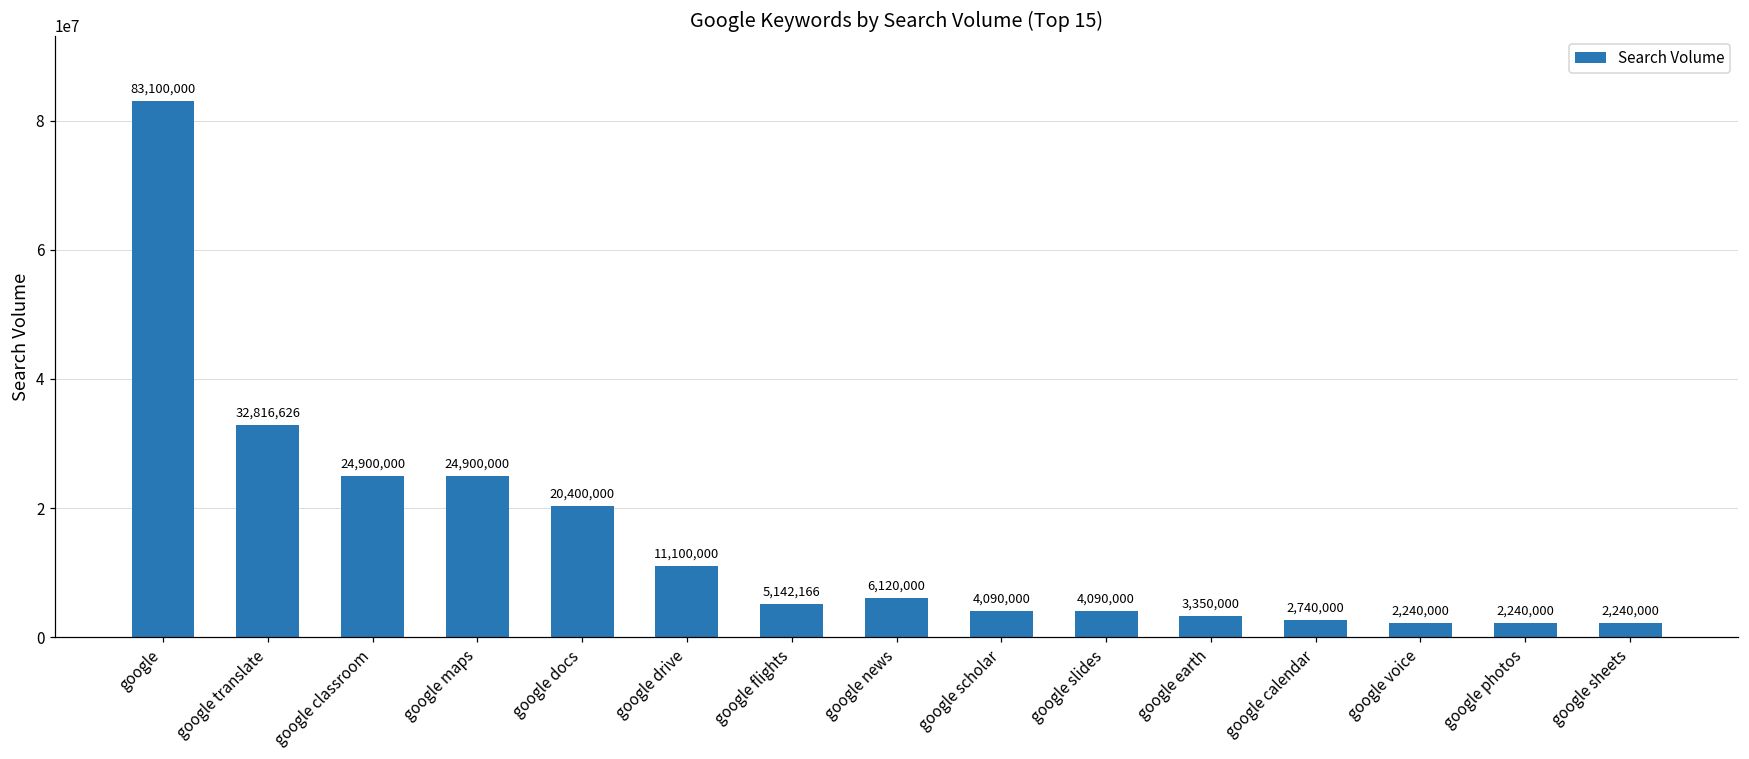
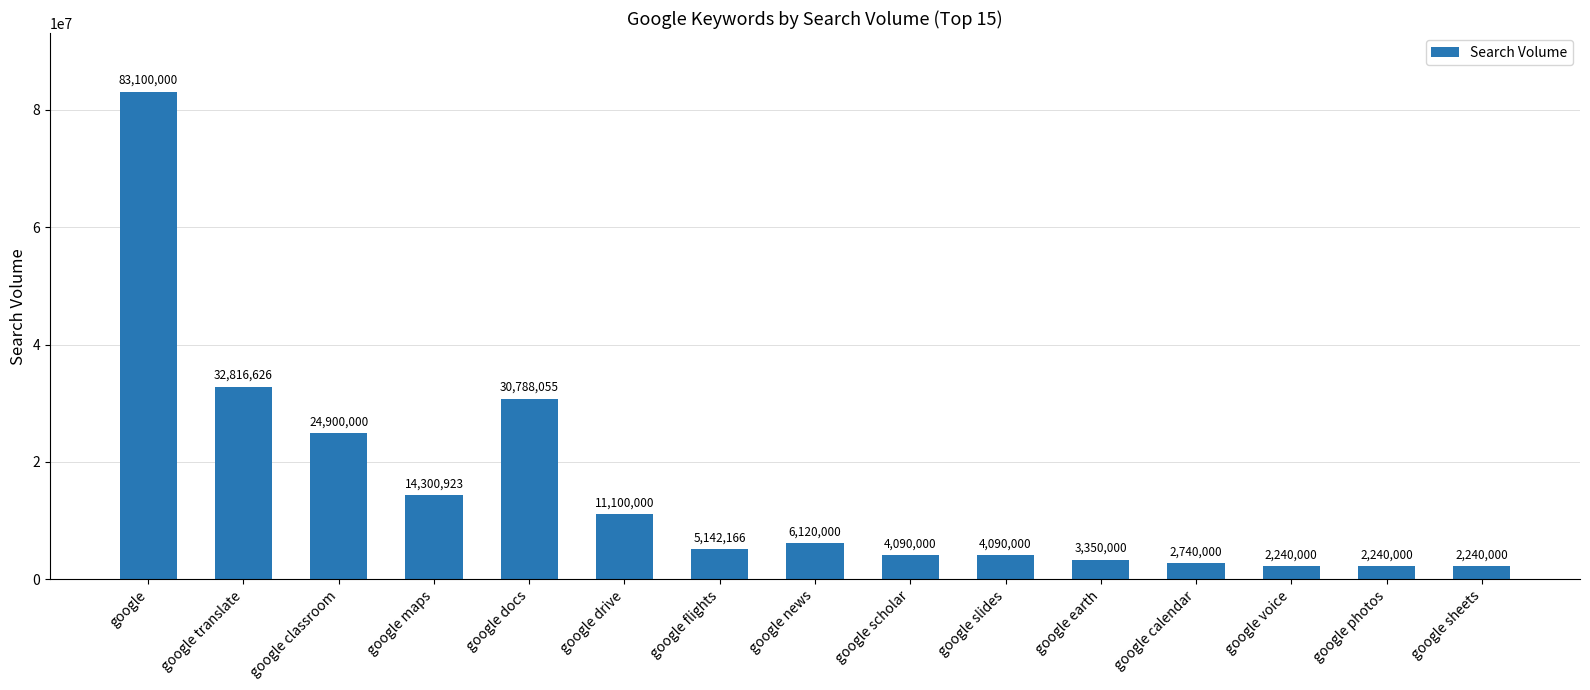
google maps: 24,900,000 -> 14,300,923
google docs: 20,400,000 -> 30,788,055
